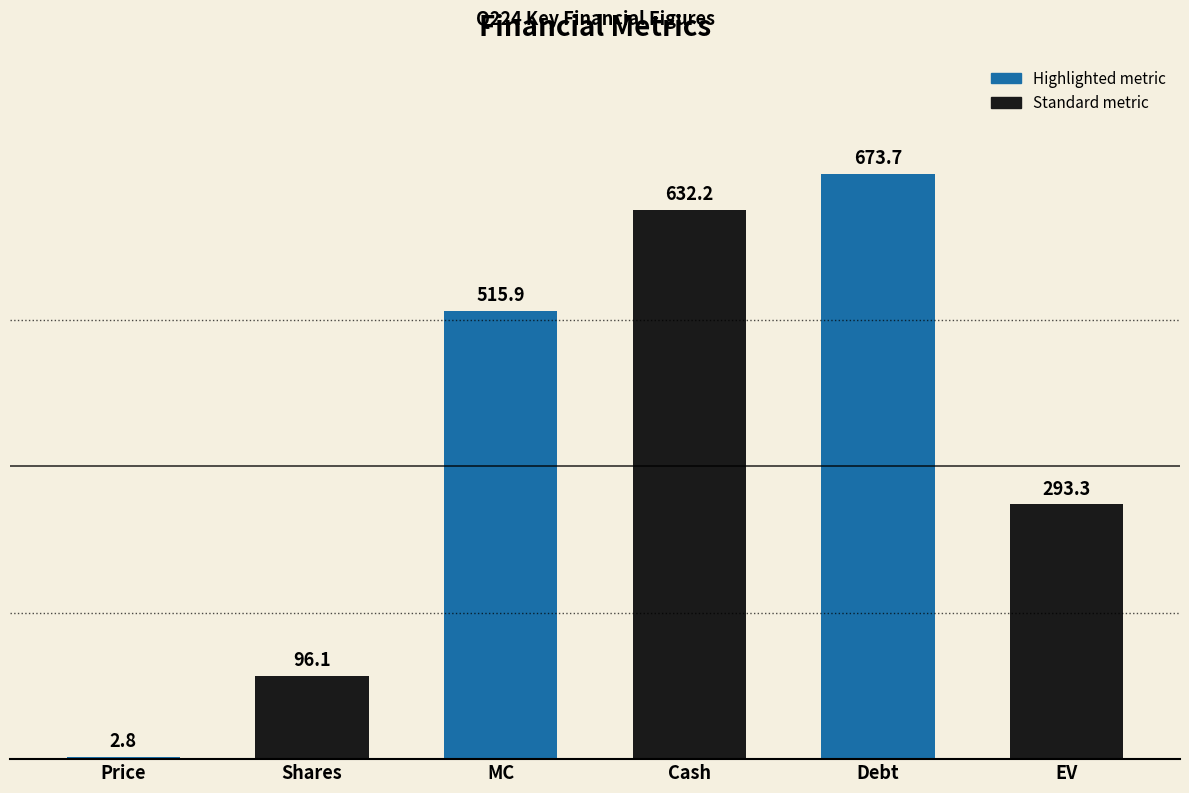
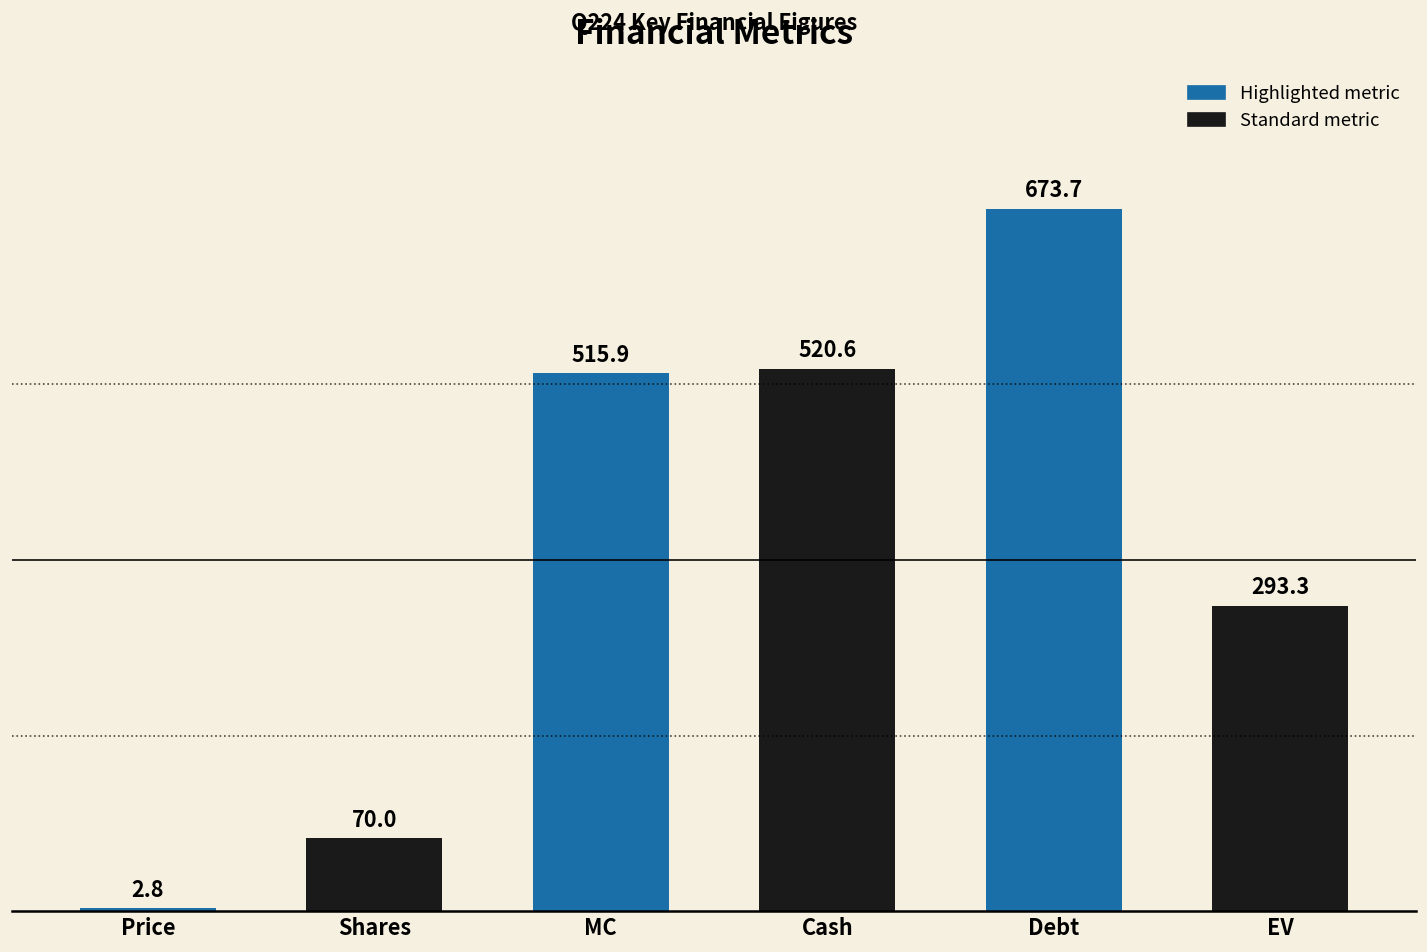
Shares: 96.1 -> 70.0
Cash: 632.2 -> 520.6
